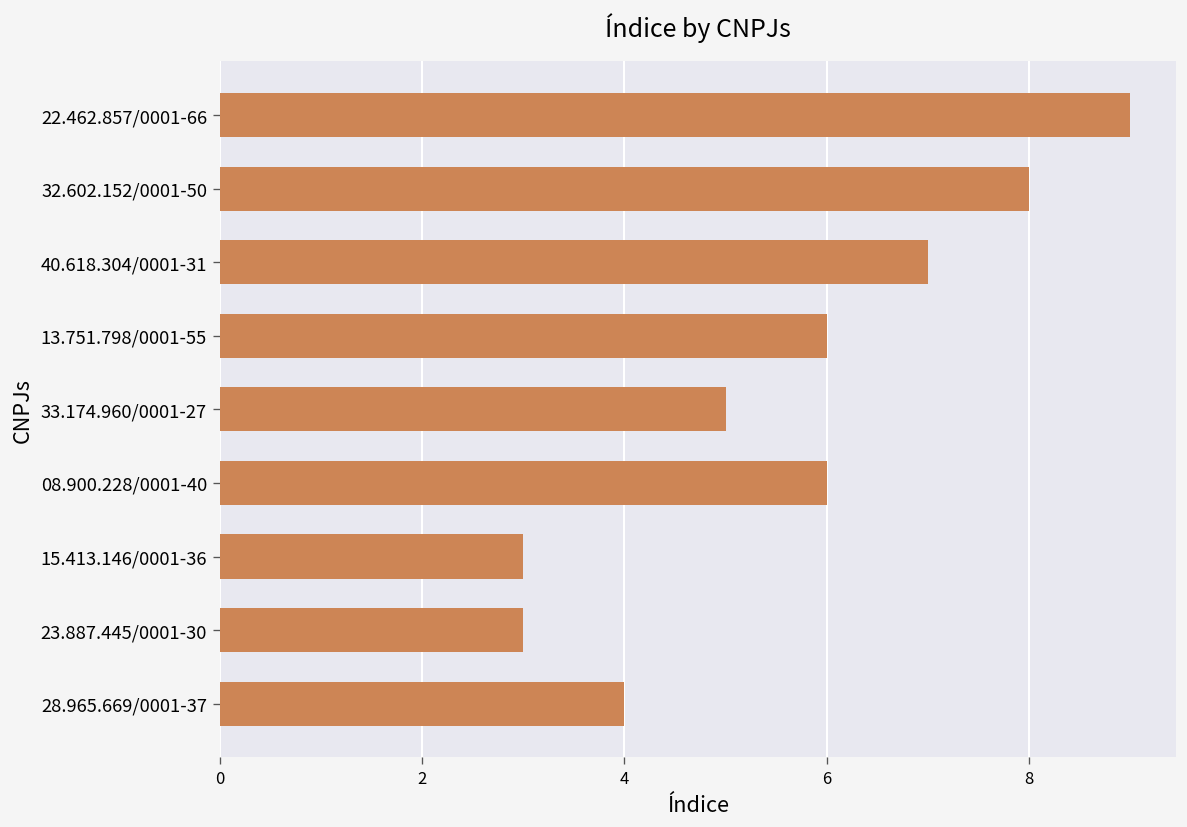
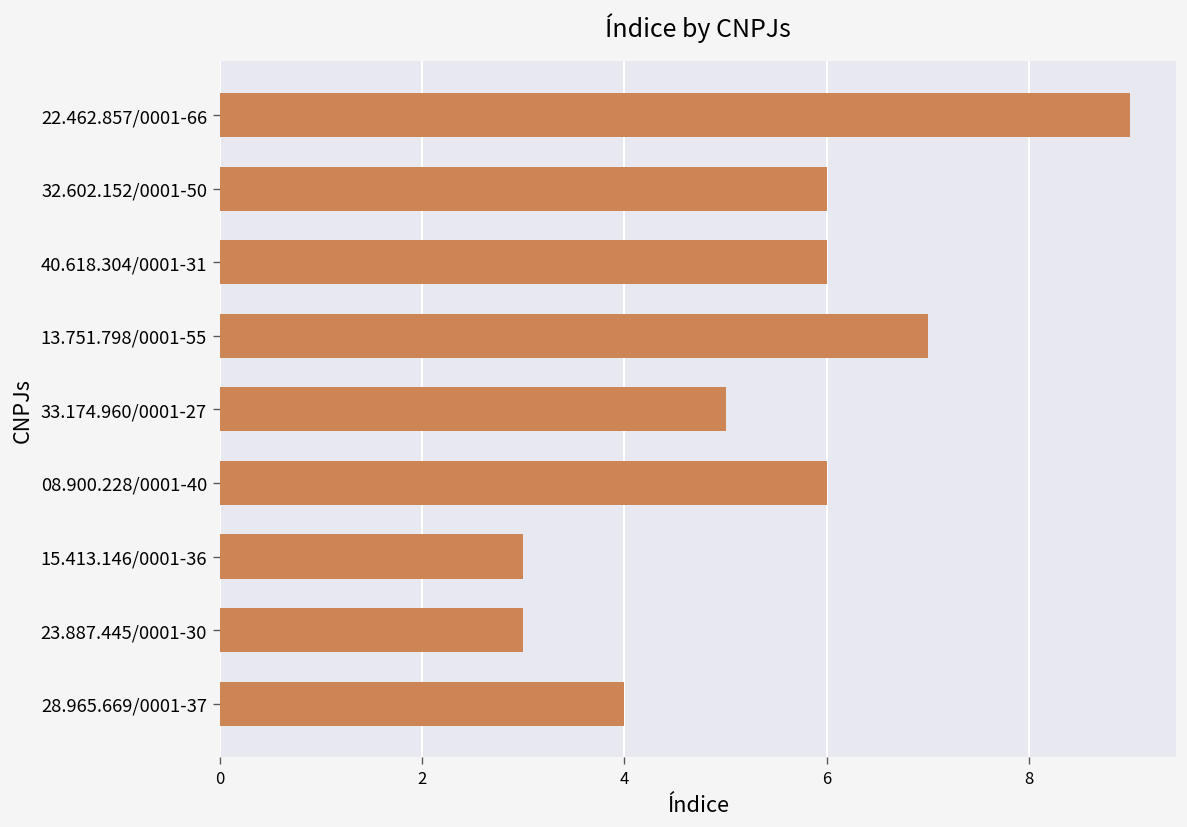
32.602.152/0001-50: 8 -> 6
40.618.304/0001-31: 7 -> 6
13.751.798/0001-55: 6 -> 7
